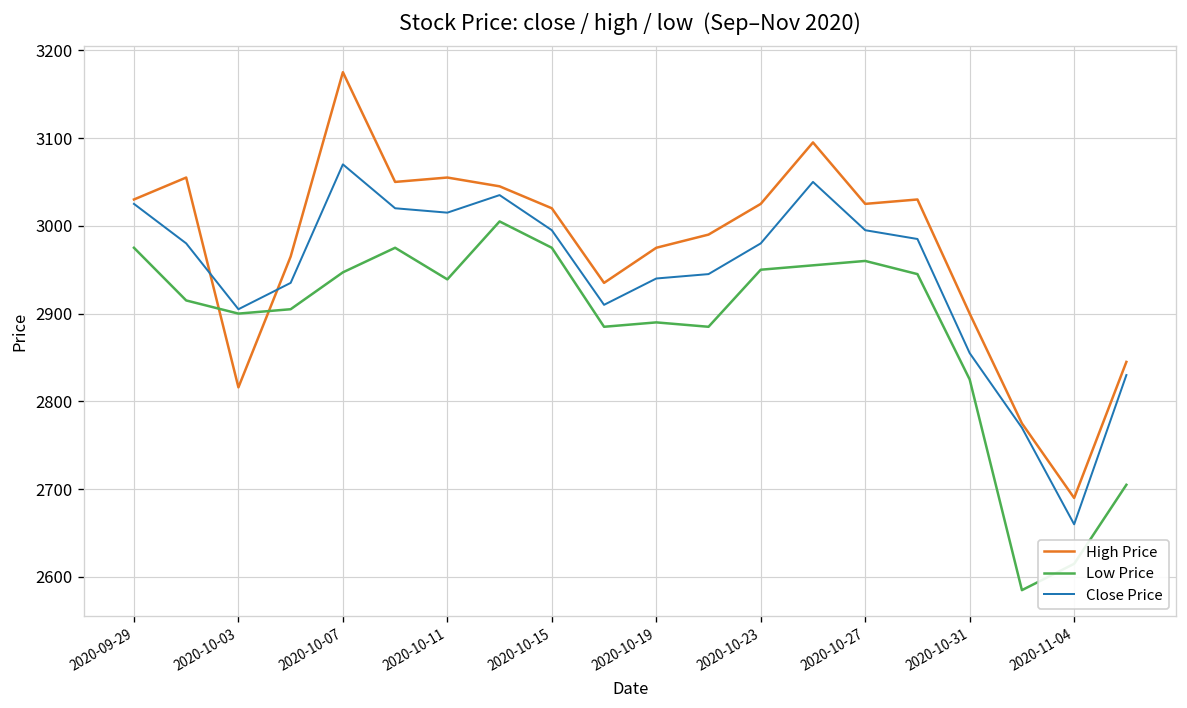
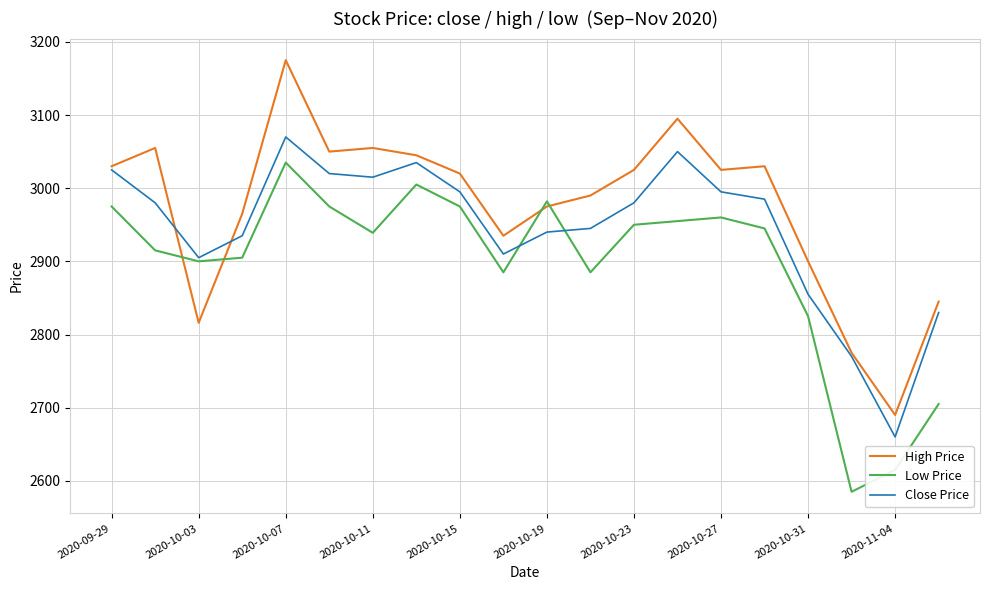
Low Price, 2020-10-07: 2950 -> 3040
Low Price, 2020-10-19: 2890 -> 2980
